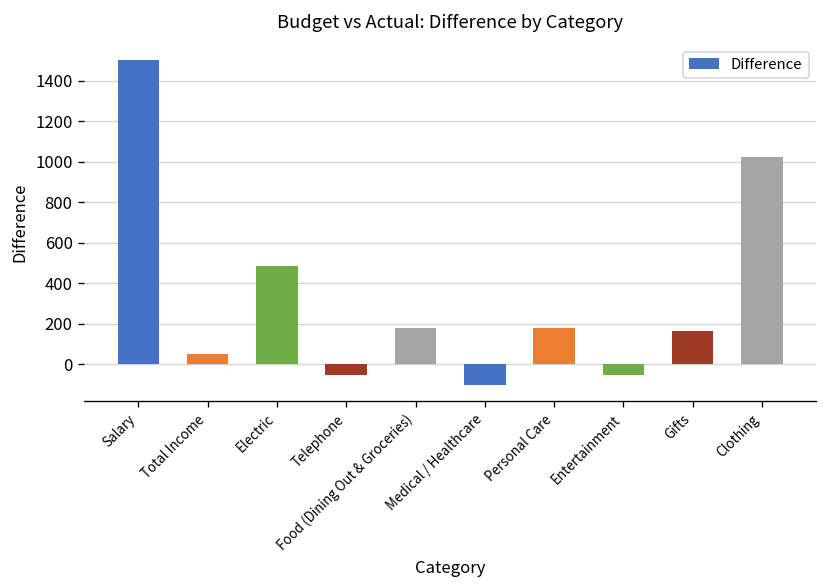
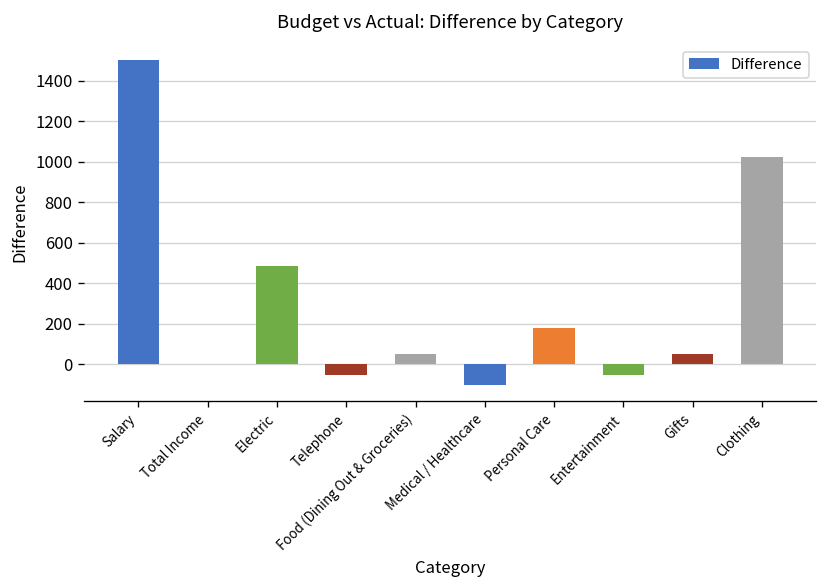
Total Income: 50 -> 0
Food (Dining Out & Groceries): 180 -> 50
Gifts: 160 -> 50
